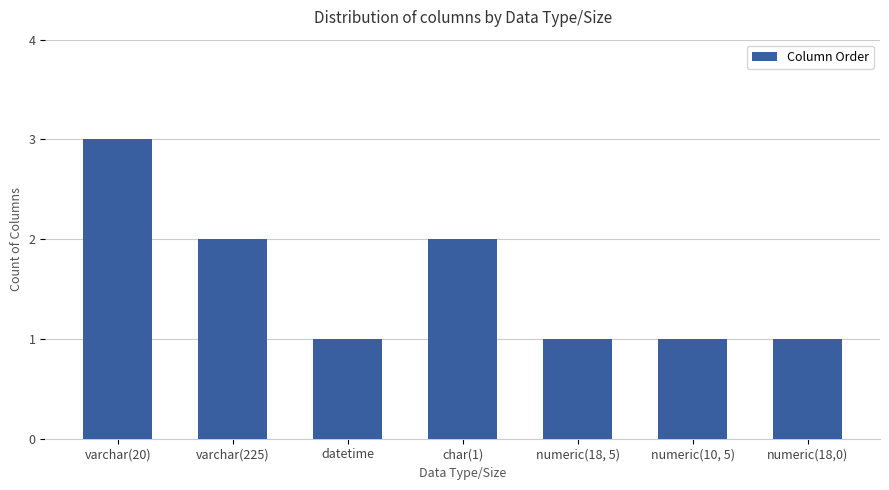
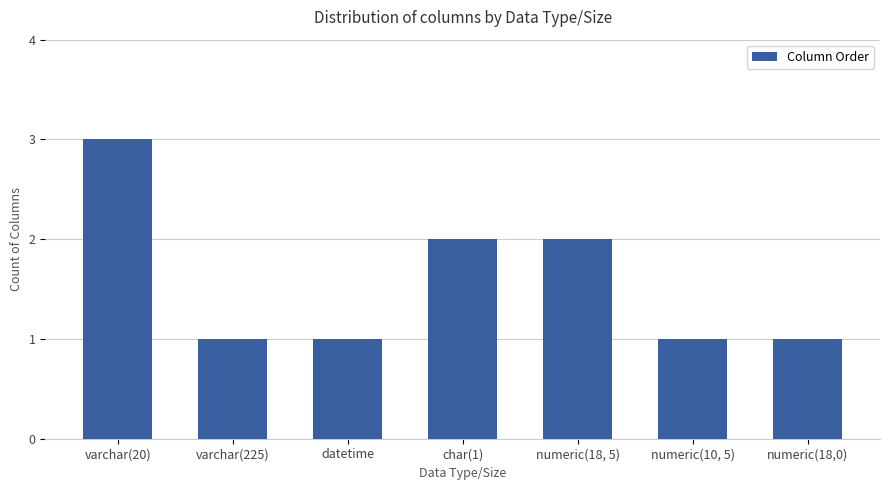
varchar(225): 2 -> 1
numeric(18, 5): 1 -> 2
